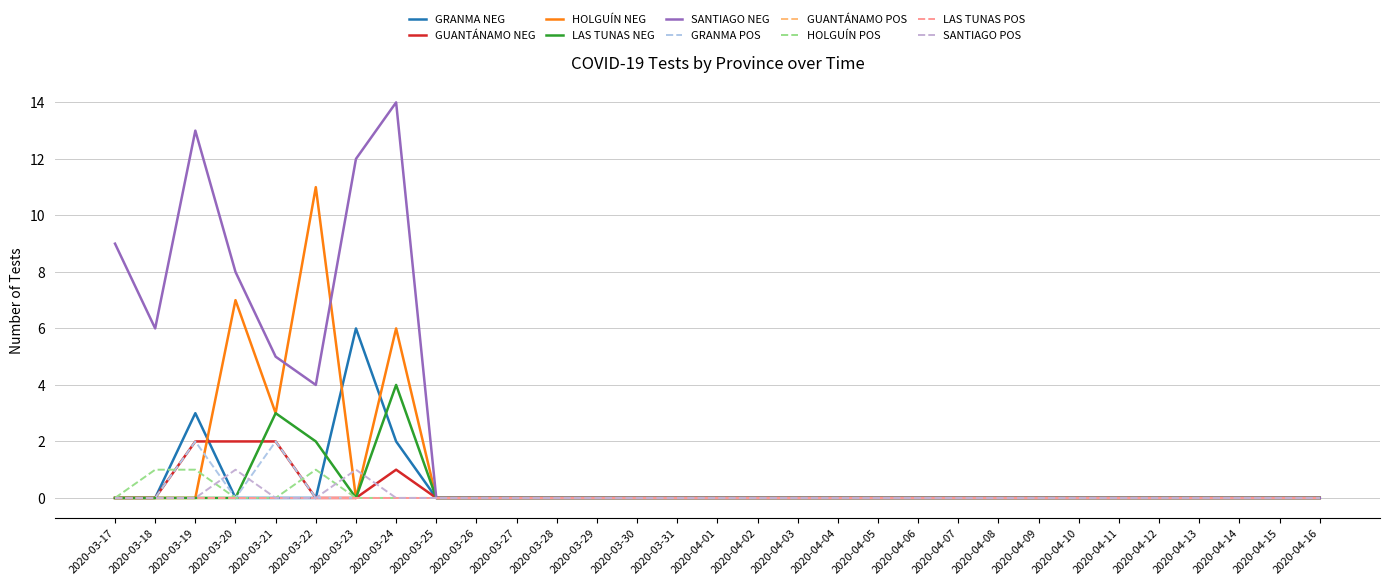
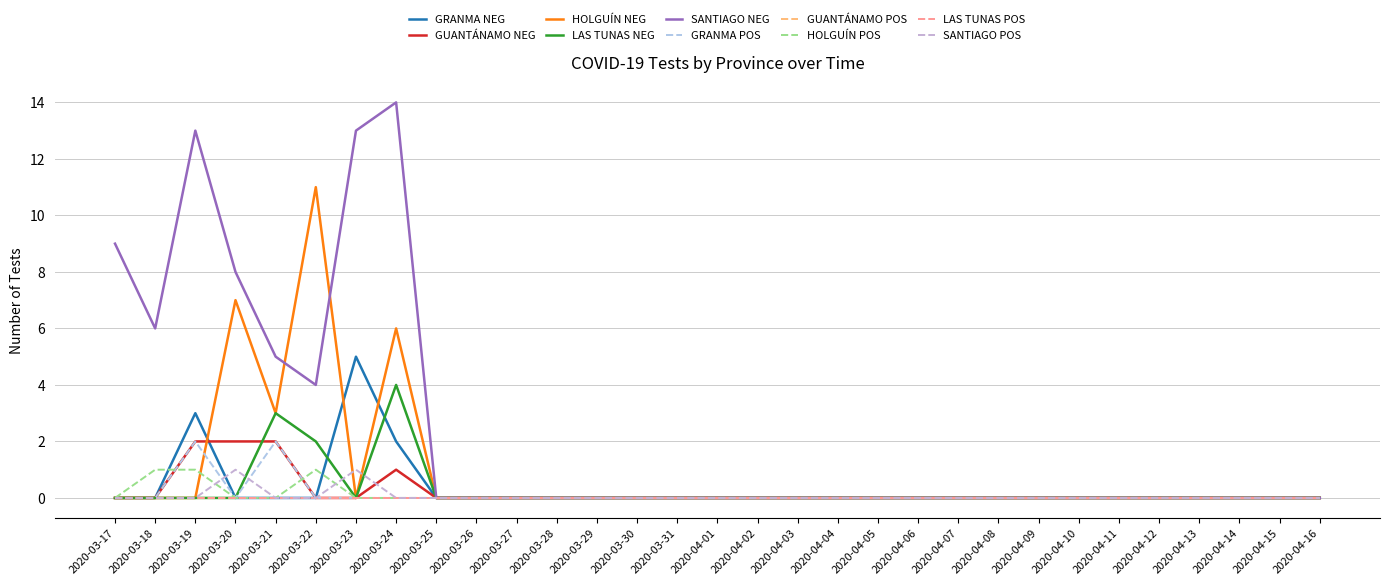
GRANMA NEG, 2020-03-23: 6 -> 5
SANTIAGO NEG, 2020-03-23: 12 -> 13
